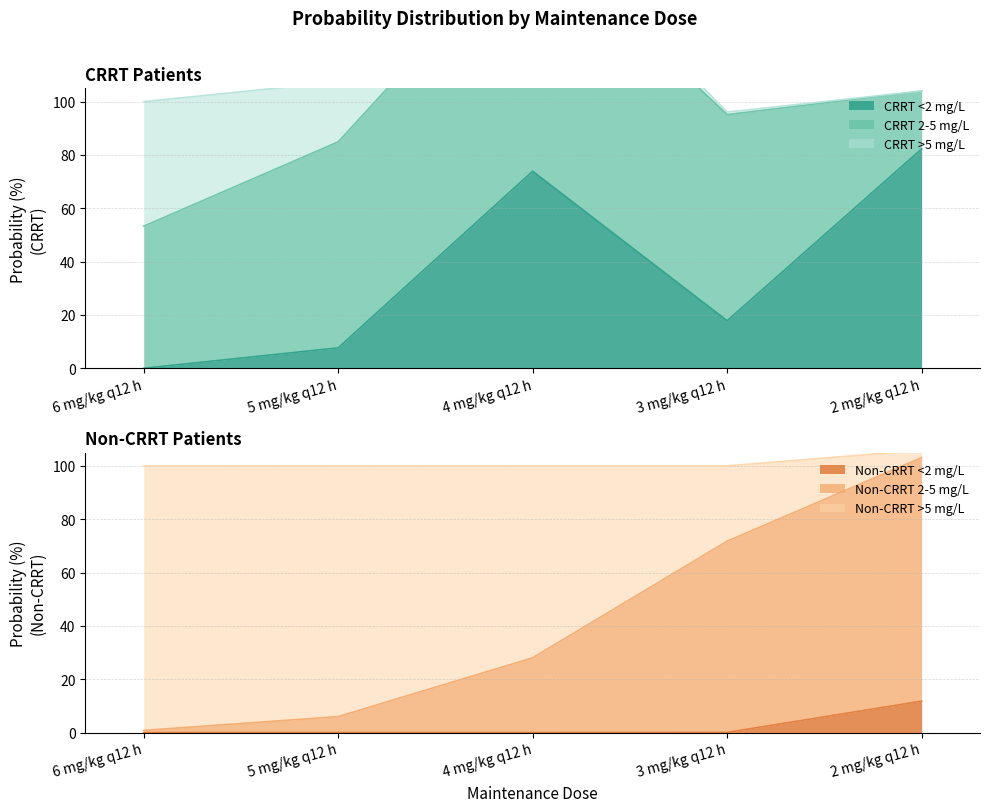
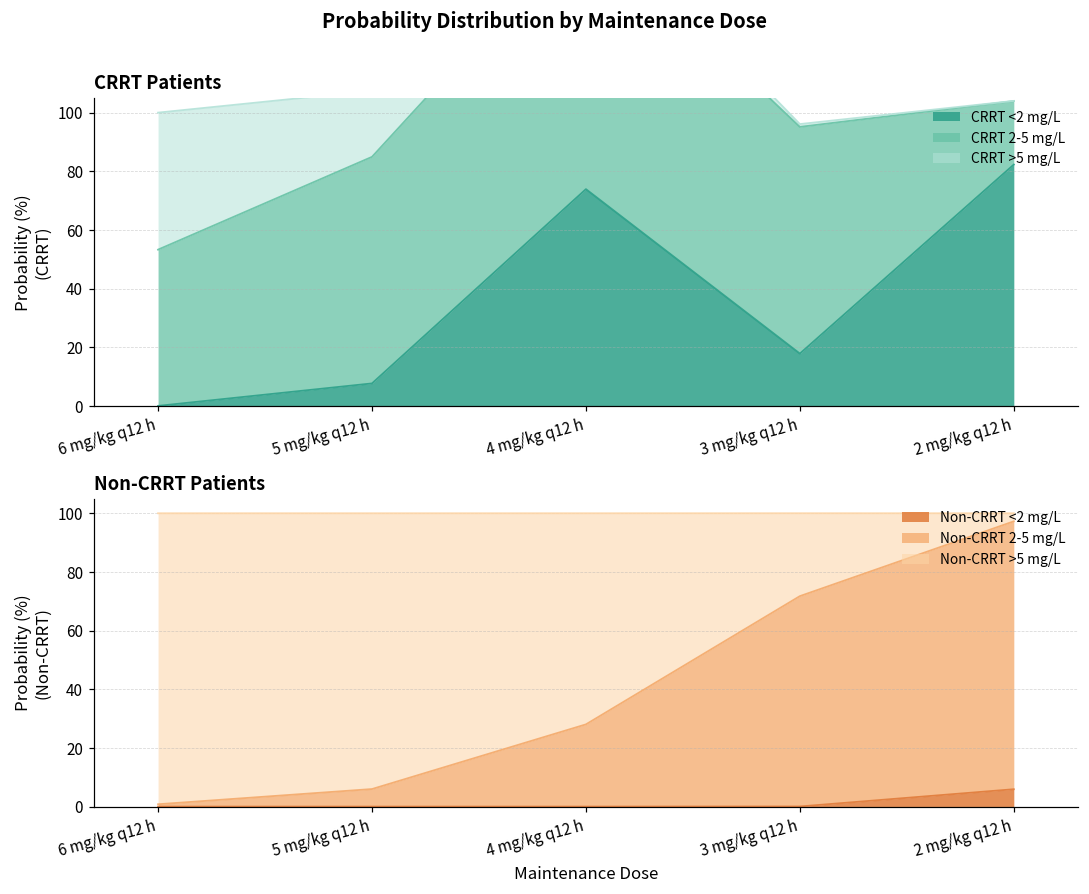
Non-CRRT Patients, Non-CRRT <2 mg/L, 2 mg/kg q12 h: 12 -> 6
